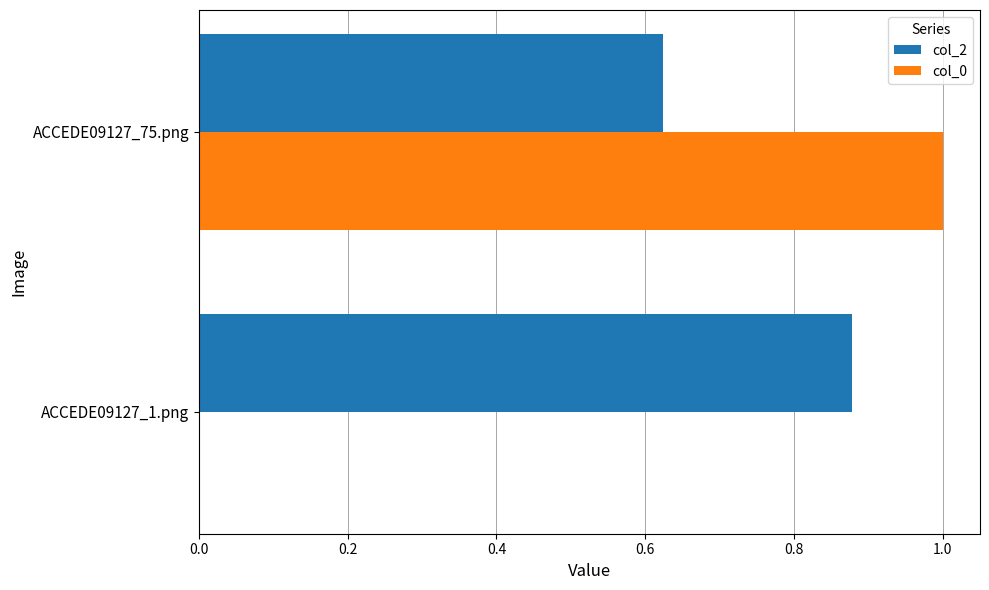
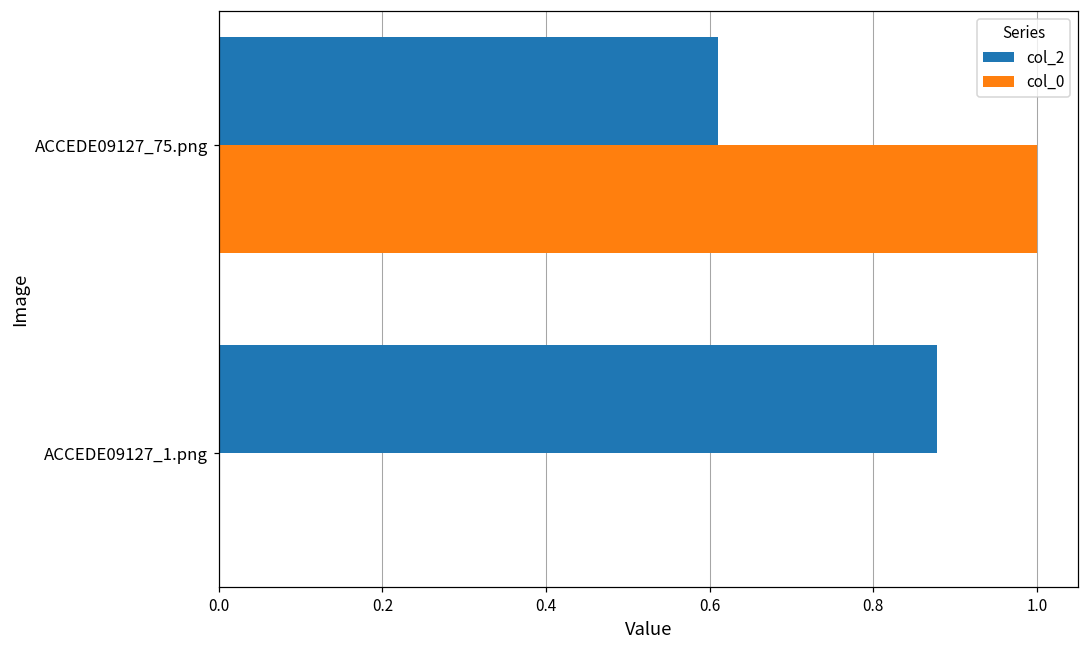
col_2, ACCEDE09127_75.png: 0.62 -> 0.61
